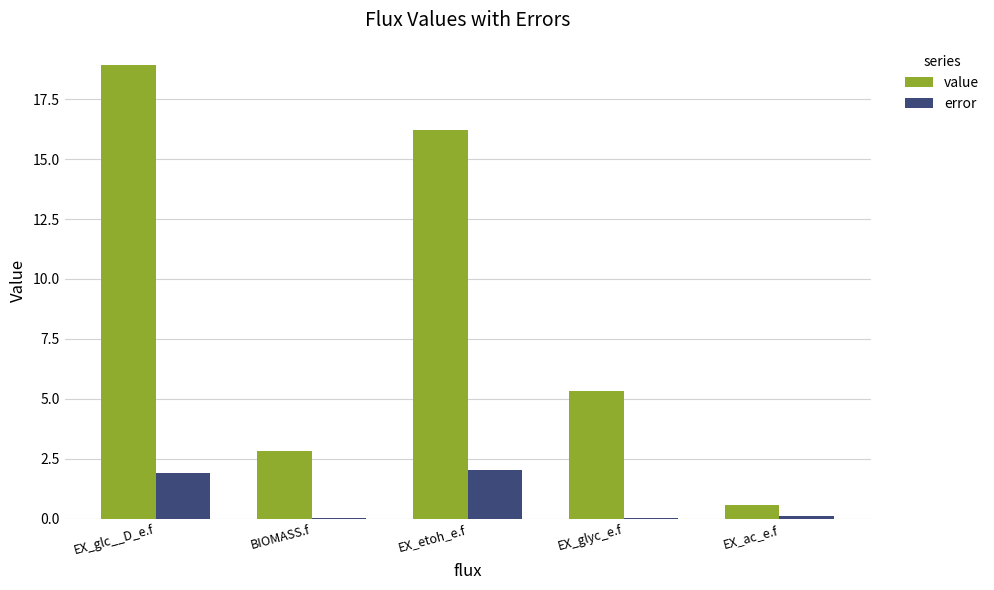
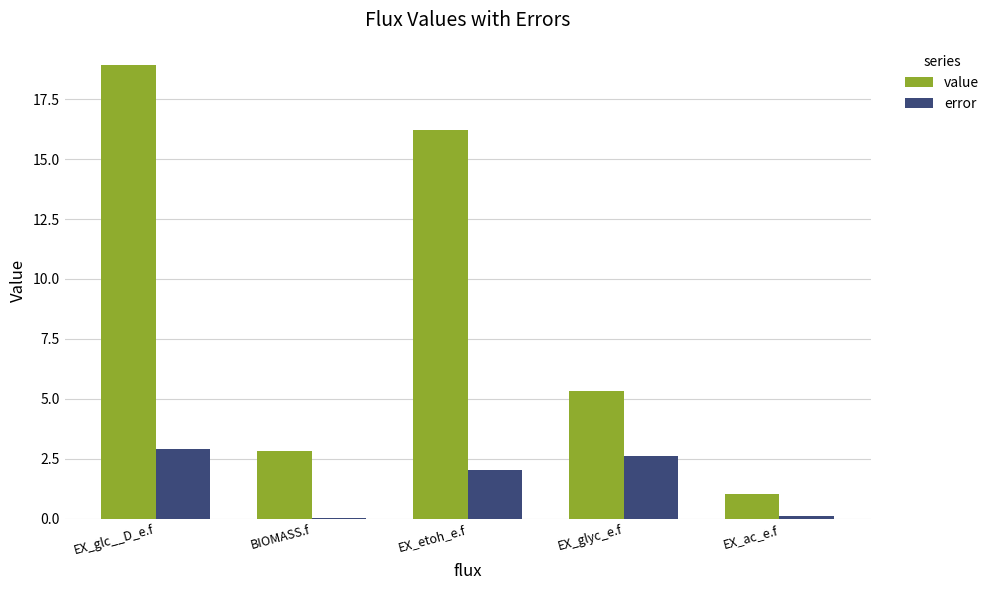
error, EX_glc__D_e.f: 1.9 -> 2.9
error, EX_glyc_e.f: 0.0 -> 2.6
value, EX_ac_e.f: 0.6 -> 1.0
